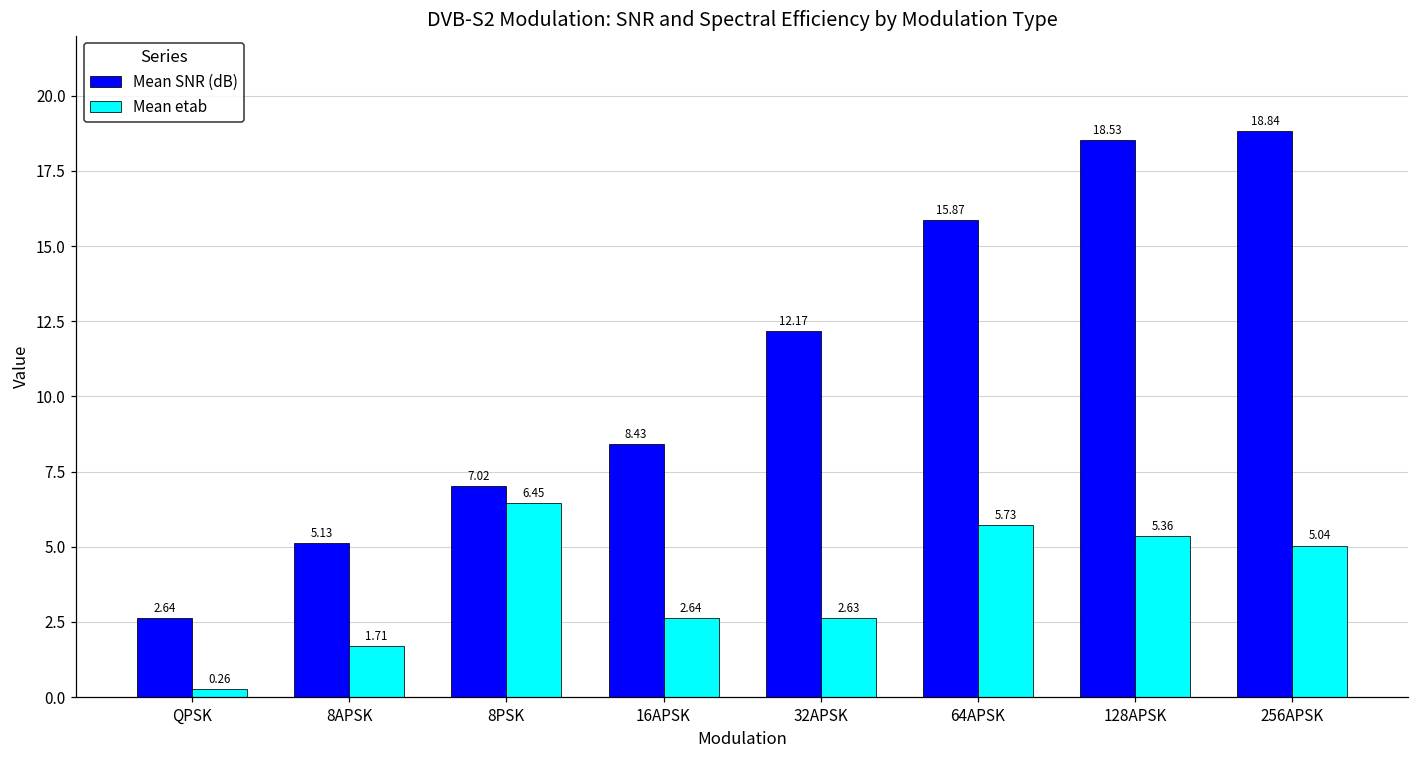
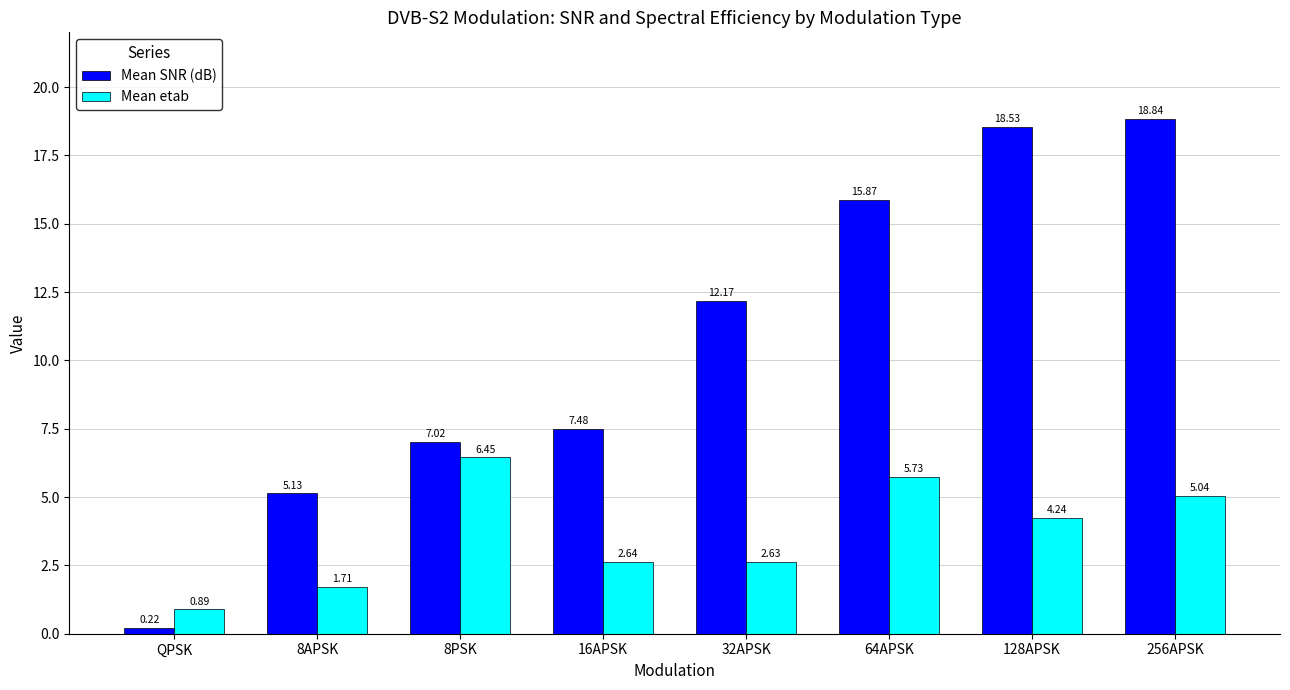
Mean SNR (dB), QPSK: 2.64 -> 0.22
Mean etab, QPSK: 0.26 -> 0.89
Mean SNR (dB), 16APSK: 8.43 -> 7.48
Mean etab, 128APSK: 5.36 -> 4.24
